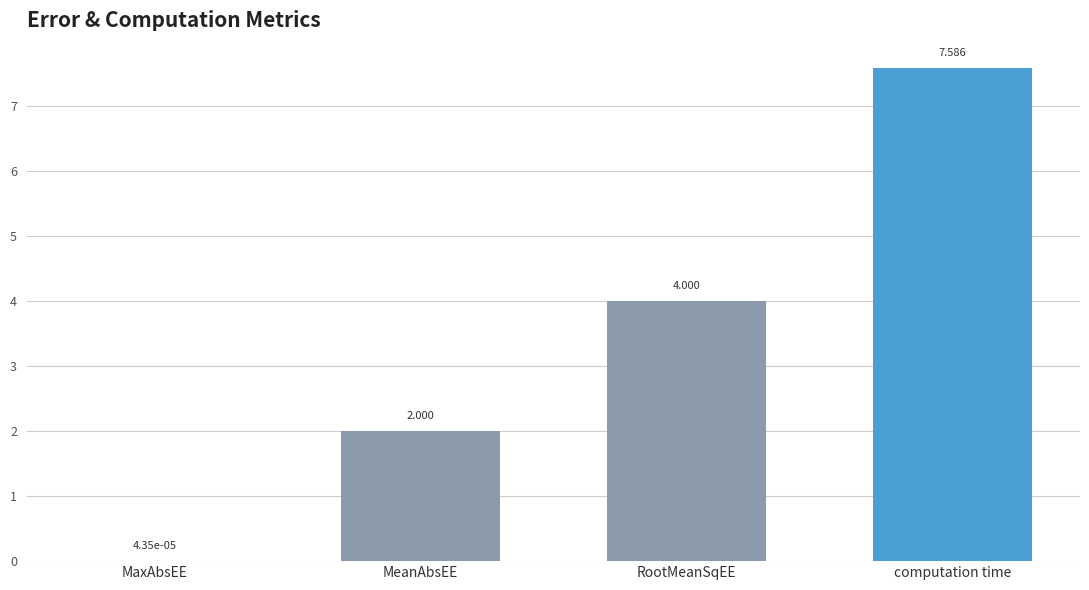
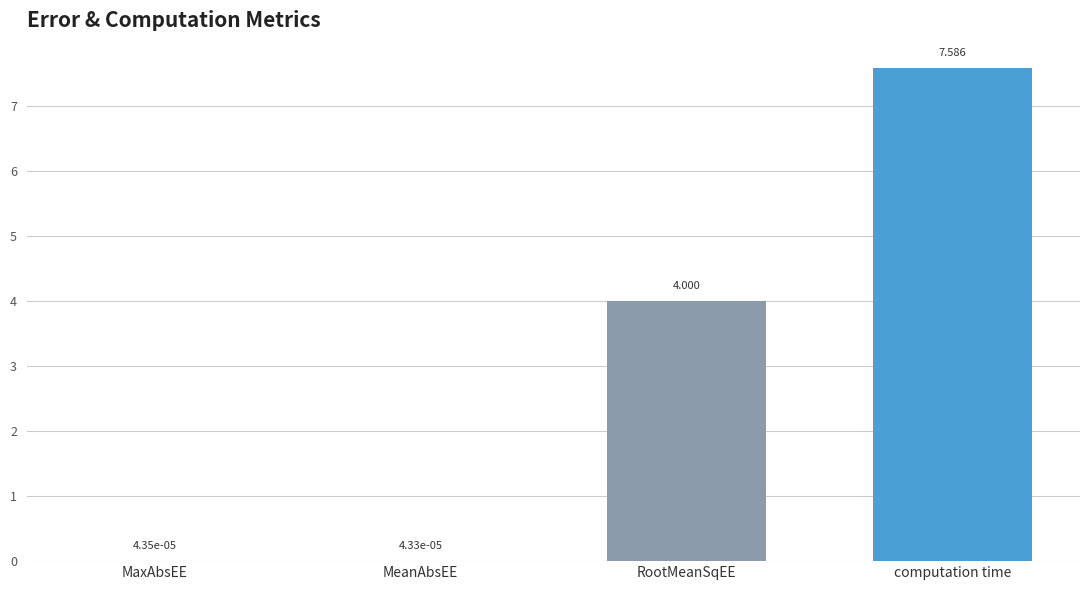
MeanAbsEE: 2.000 -> 4.33e-05
